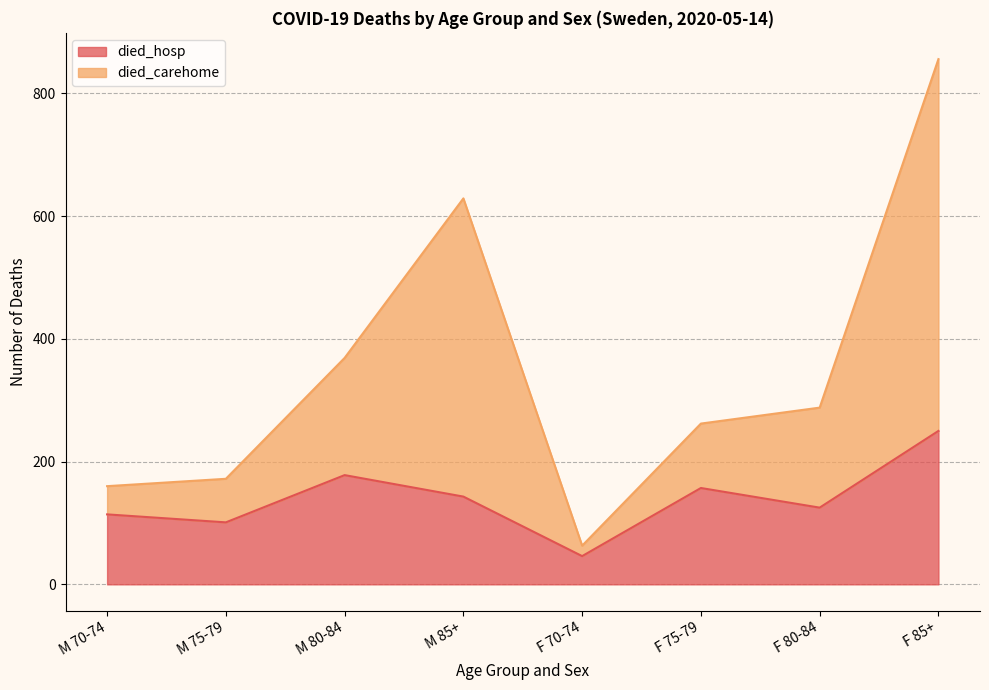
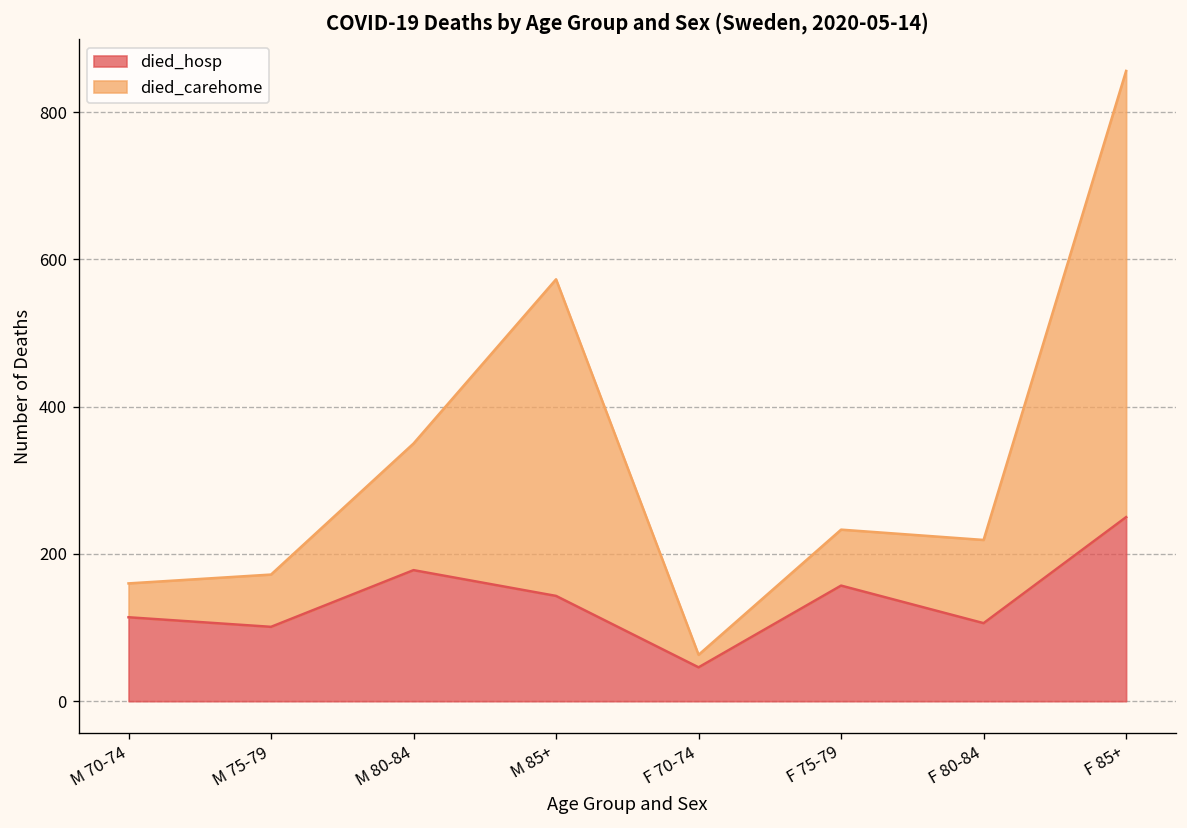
died_carehome, M 80-84: 190 -> 170
died_carehome, M 85+: 490 -> 430
died_carehome, F 75-79: 110 -> 80
died_hosp, F 80-84: 130 -> 110
died_carehome, F 80-84: 160 -> 110
